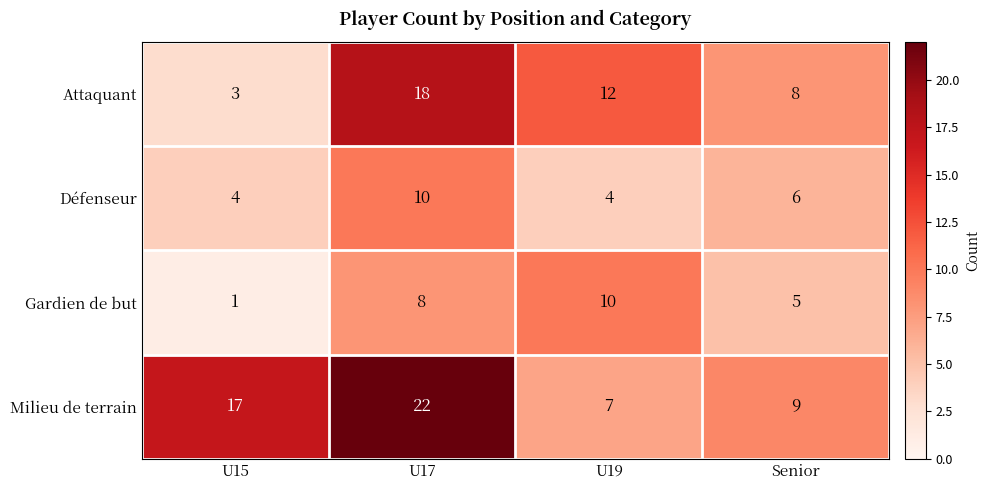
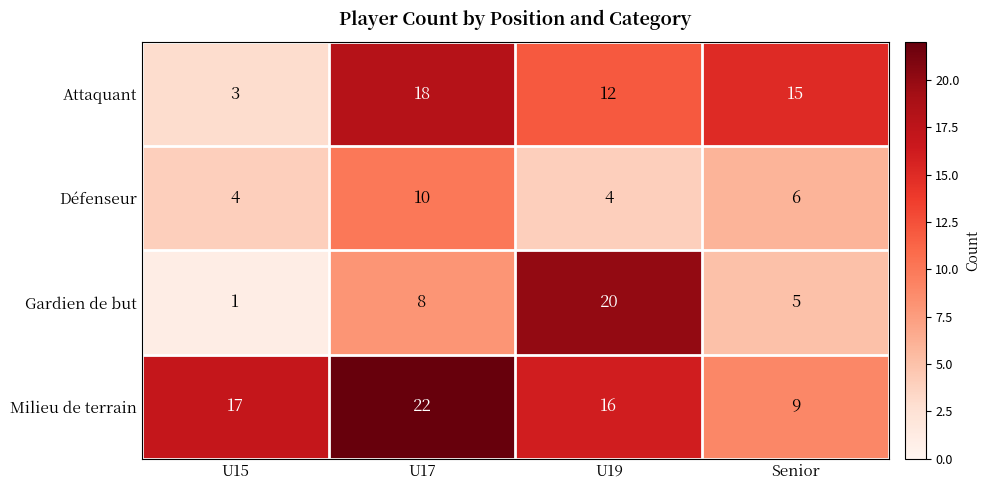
Attaquant, Senior: 8 -> 15
Gardien de but, U19: 10 -> 20
Milieu de terrain, U19: 7 -> 16
